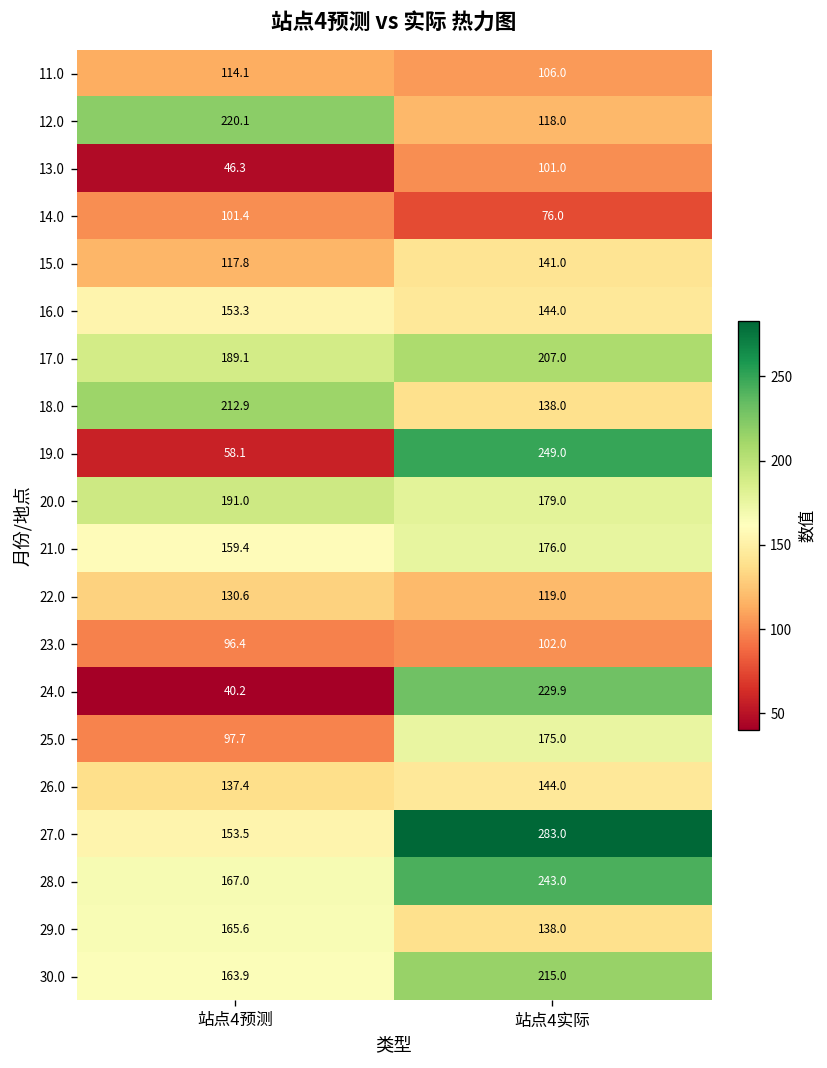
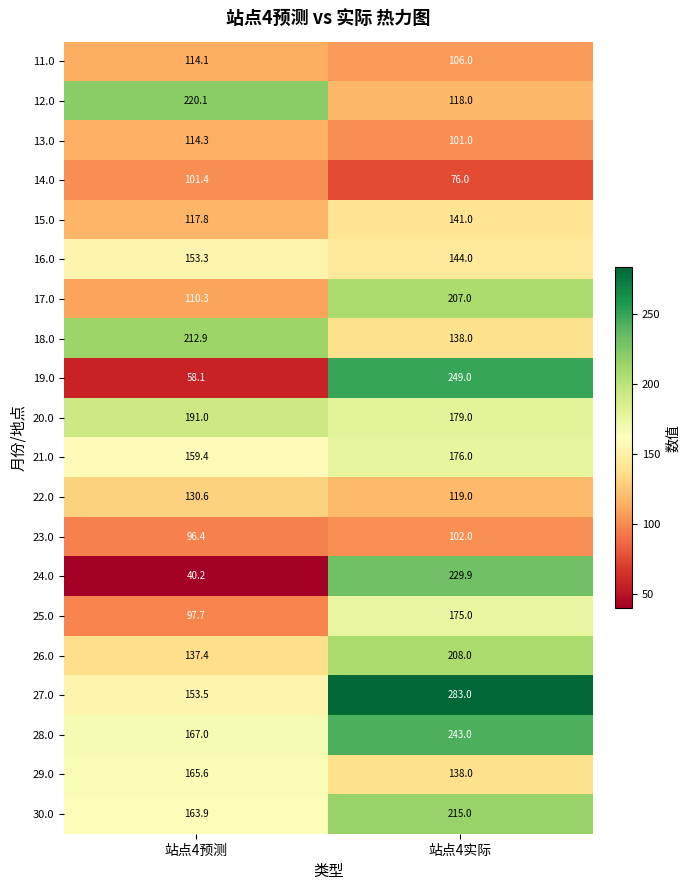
13.0, 站点4预测: 46.3 -> 114.3
17.0, 站点4预测: 189.1 -> 110.3
26.0, 站点4实际: 144.0 -> 208.0
